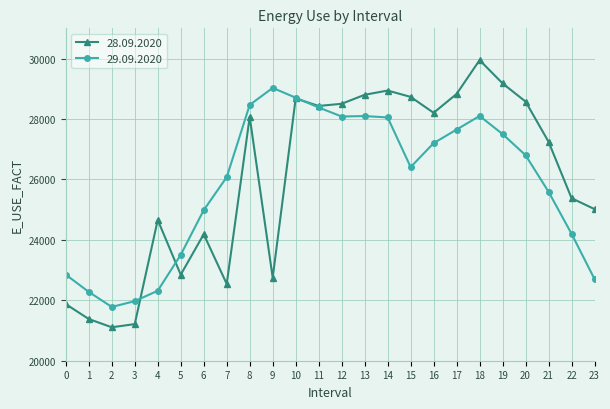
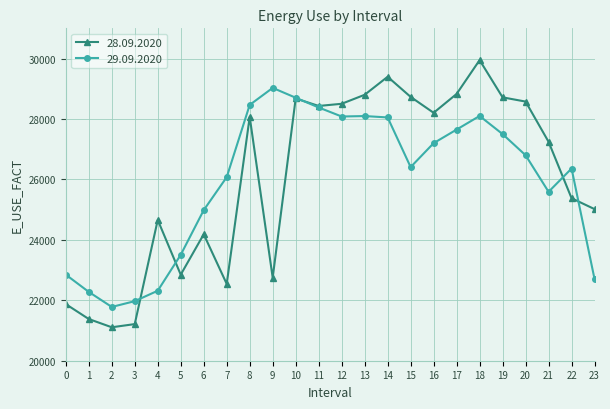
28.09.2020, 14: 28900 -> 29400
28.09.2020, 19: 29200 -> 28700
29.09.2020, 22: 24200 -> 26400
